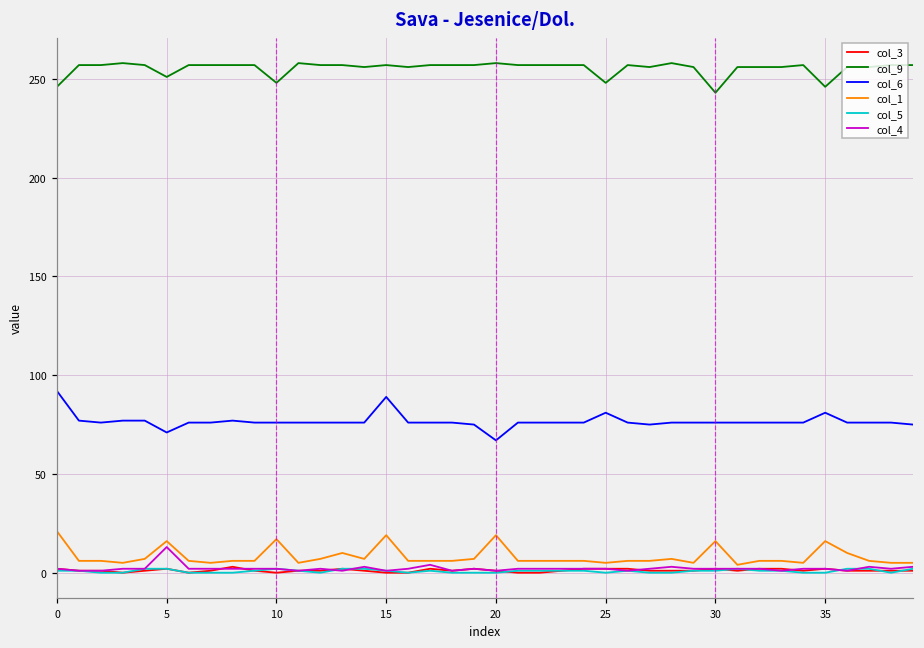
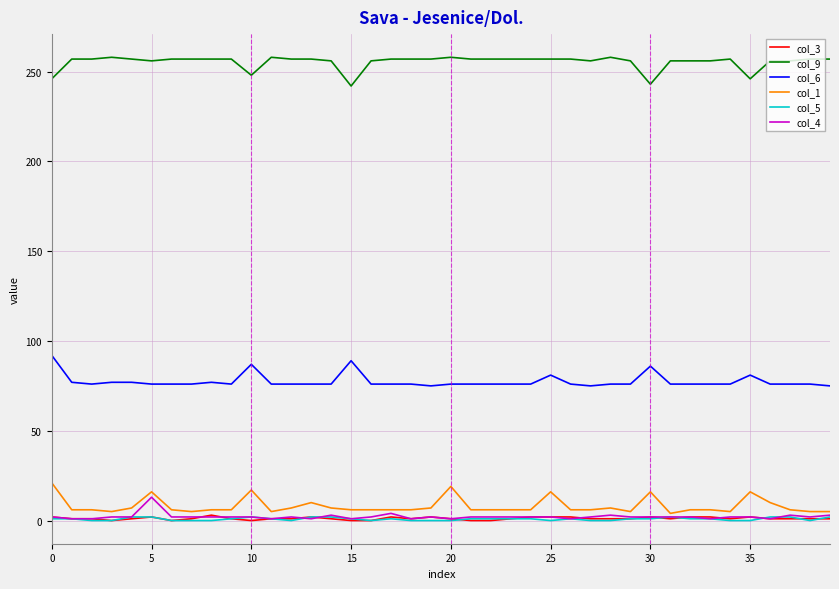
col_9, 5: 251 -> 256
col_6, 5: 71 -> 76
col_6, 10: 76 -> 87
col_9, 15: 257 -> 242
col_1, 15: 19 -> 6
col_6, 20: 67 -> 76
col_9, 25: 248 -> 257
col_1, 25: 5 -> 16
col_6, 30: 76 -> 86
